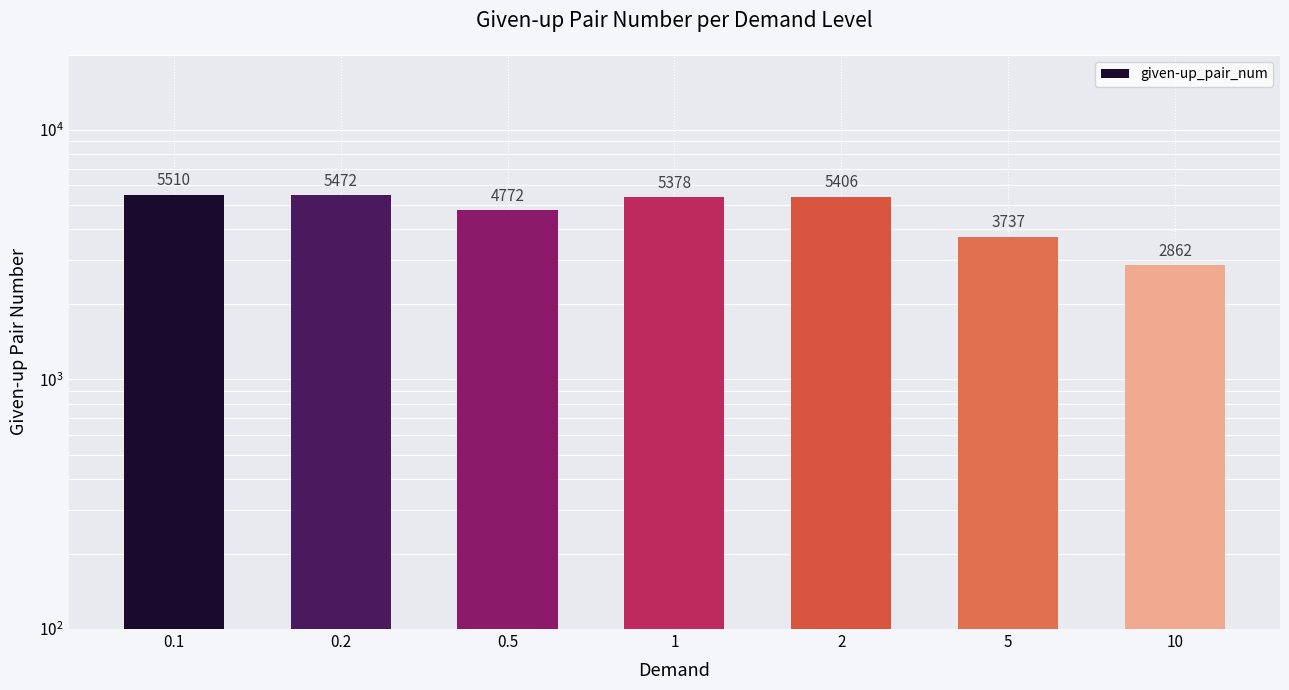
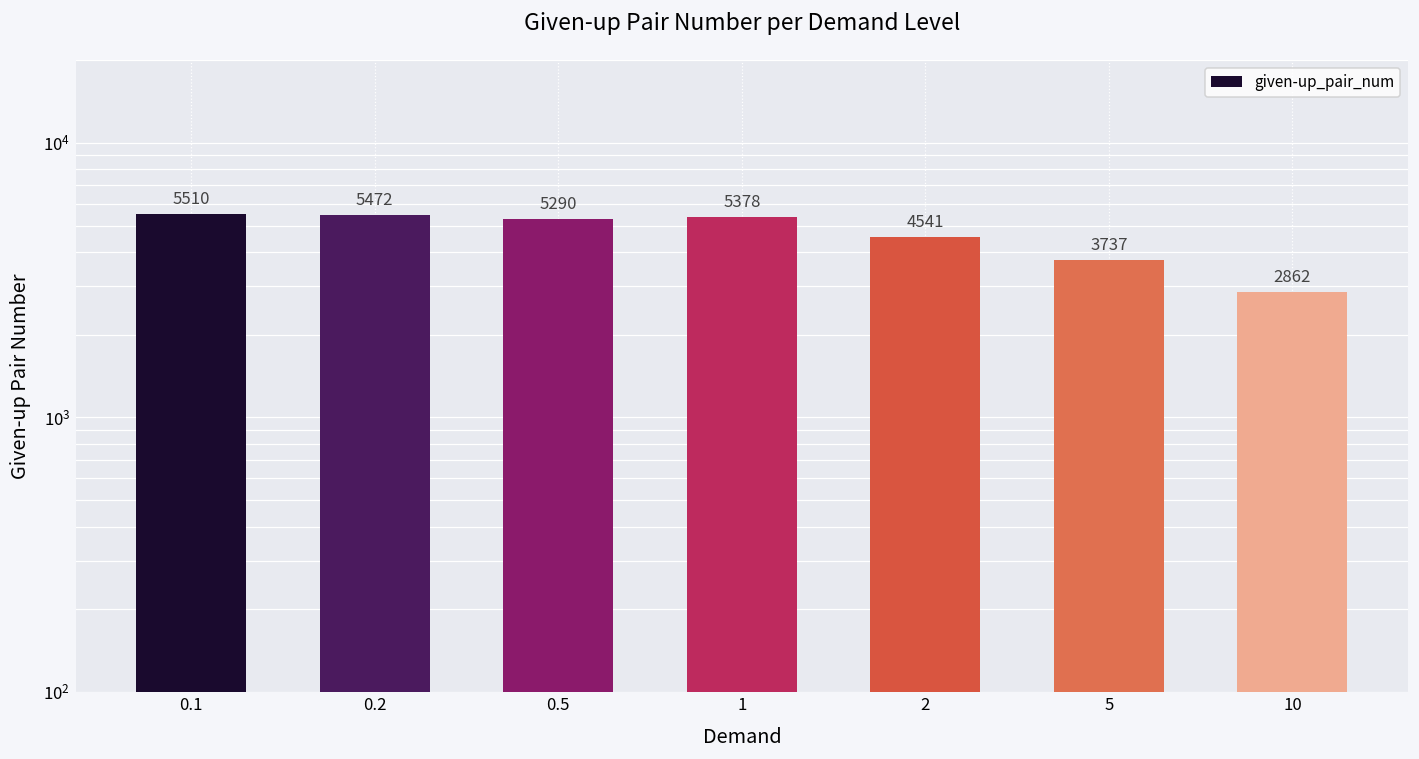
0.5: 4772 -> 5290
2: 5406 -> 4541
